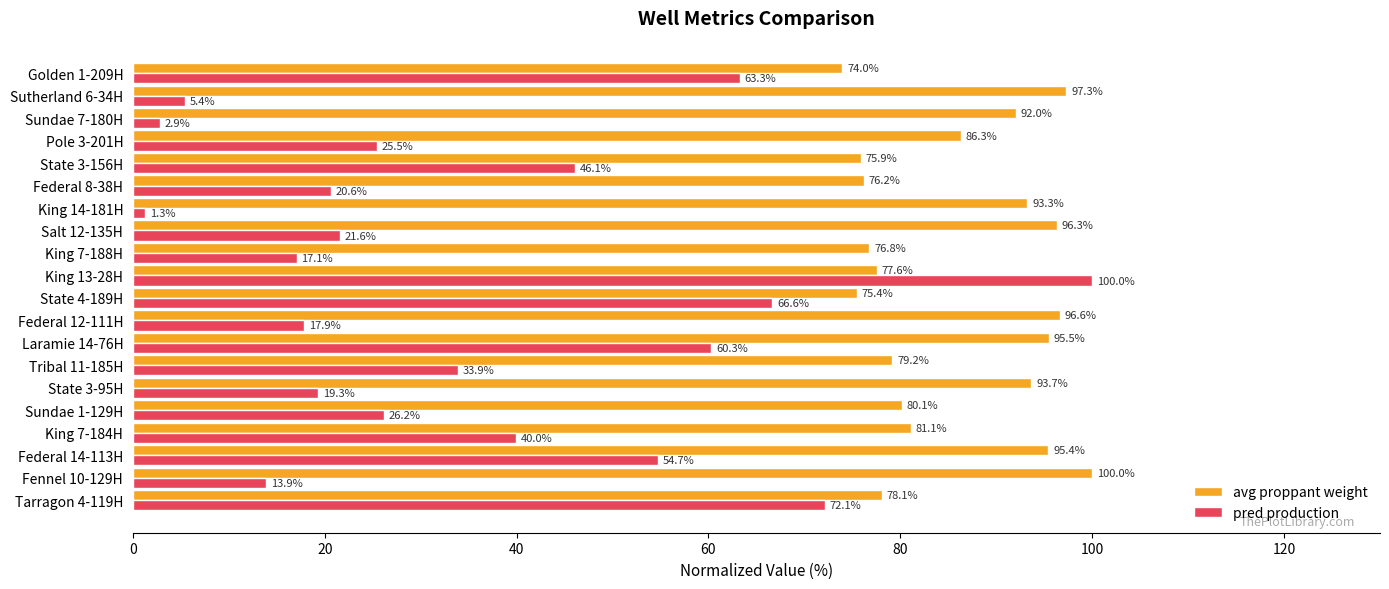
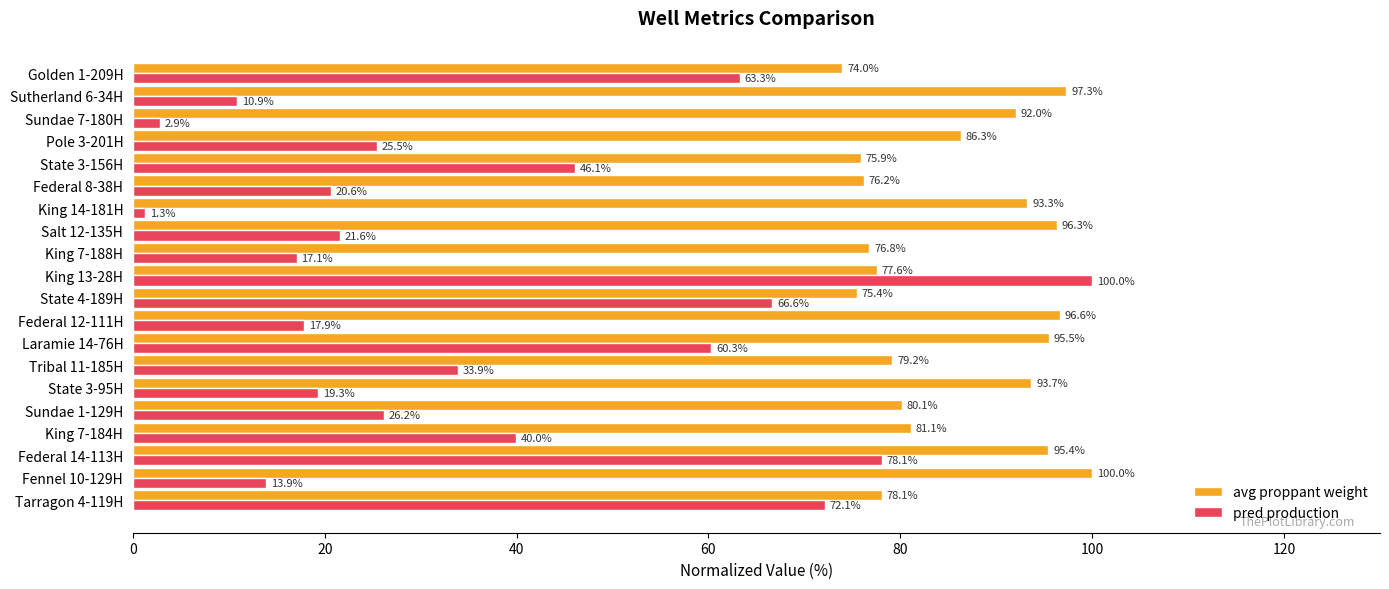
pred production, Sutherland 6-34H: 5.4% -> 10.9%
pred production, Federal 14-113H: 54.7% -> 78.1%
